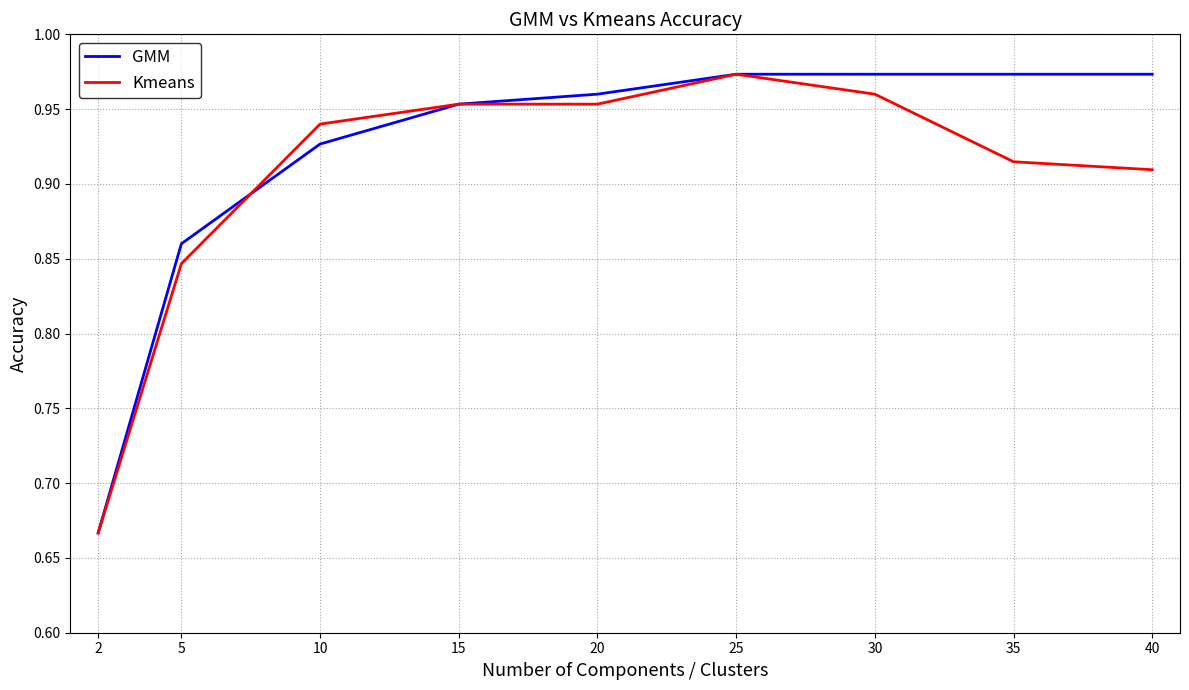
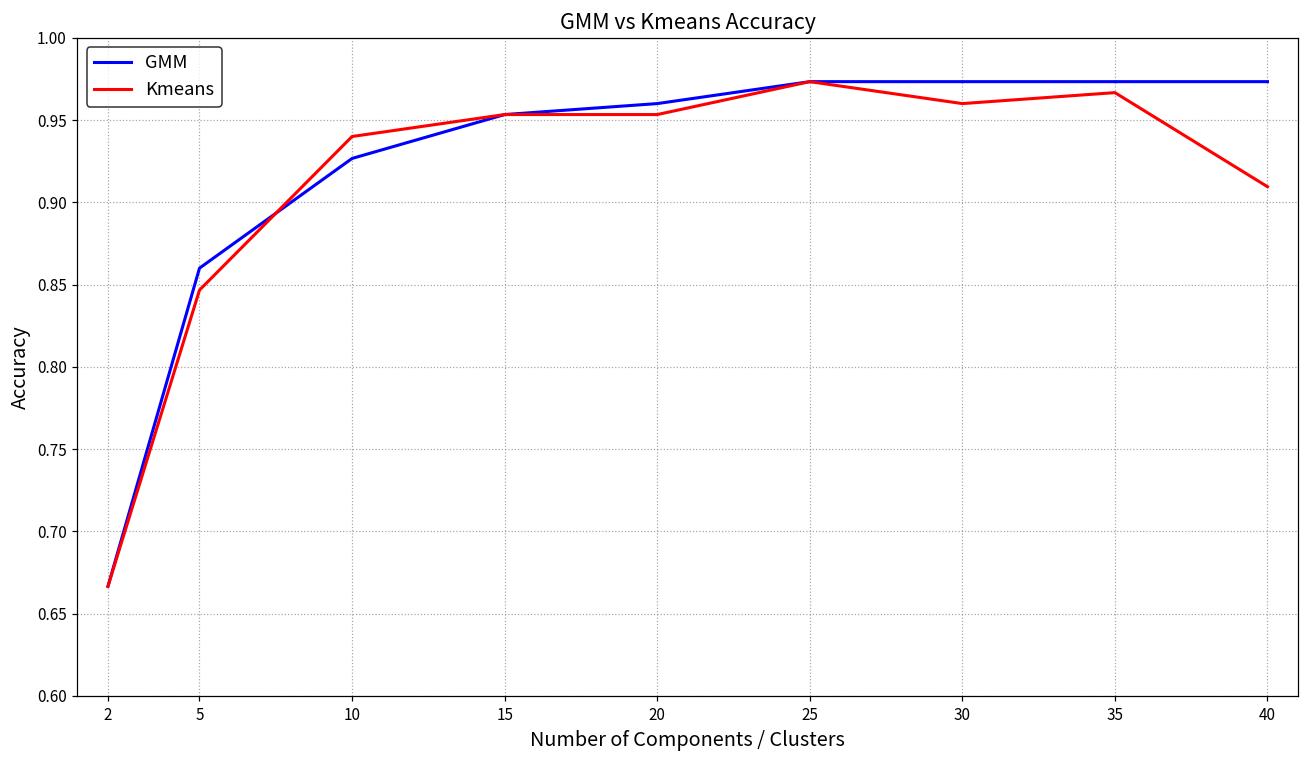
Kmeans, 35: 0.915 -> 0.967
